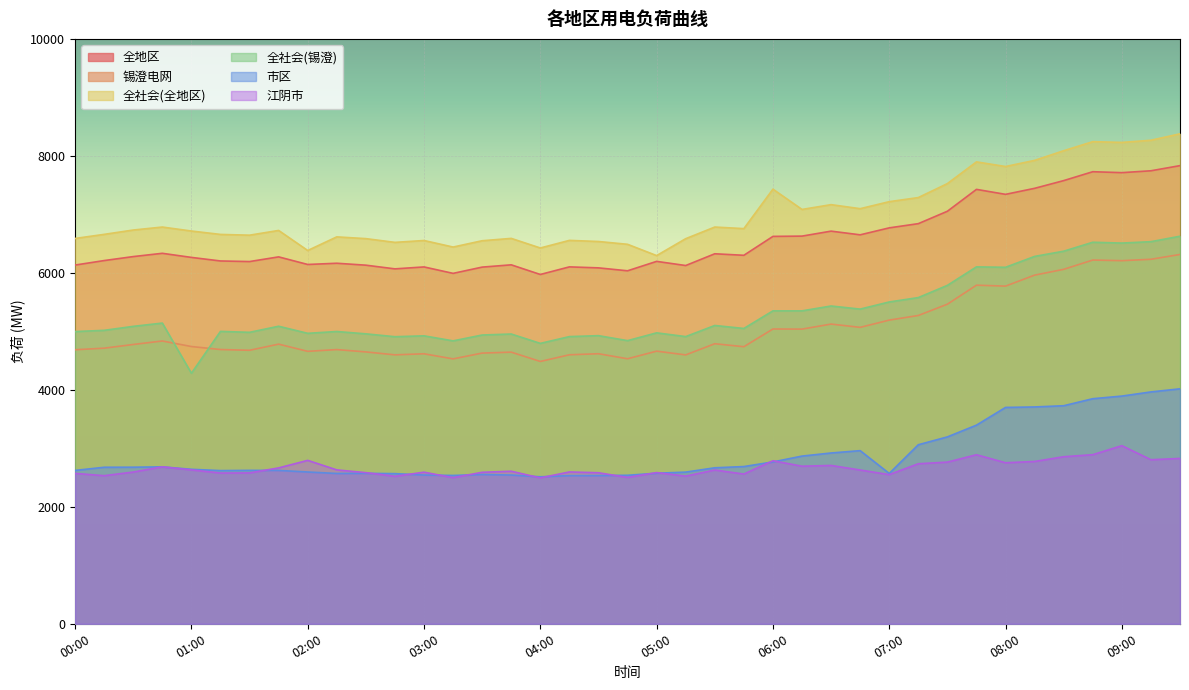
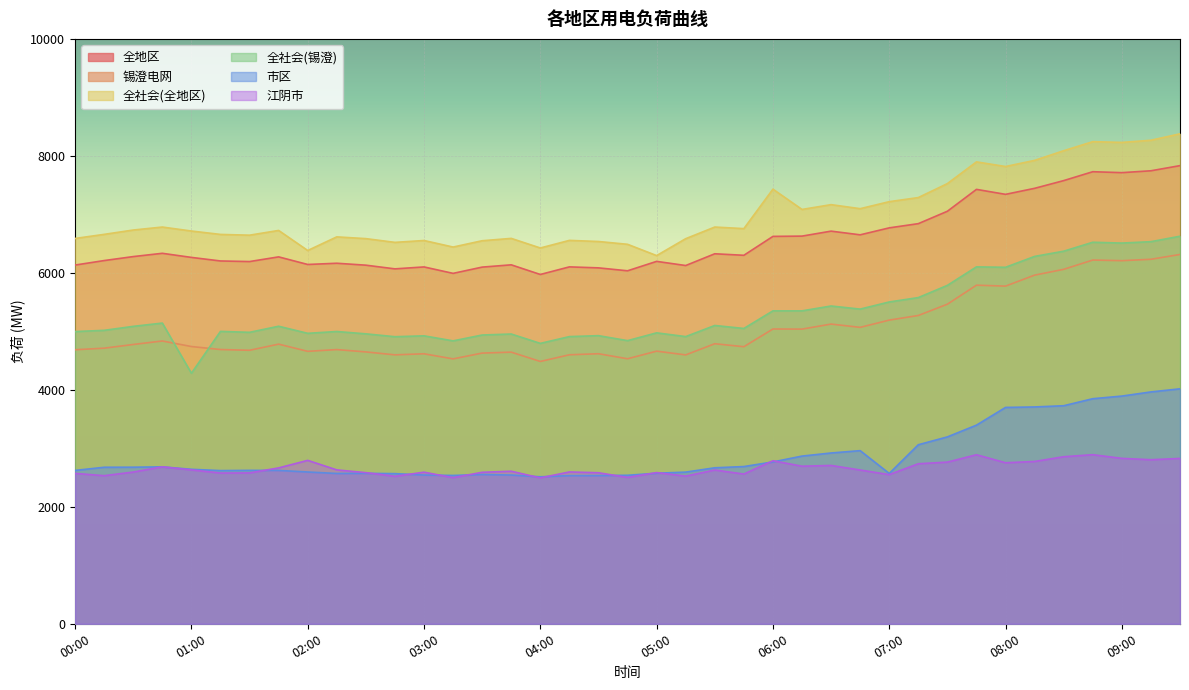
江阴市, 09:00: 3000 -> 2800
